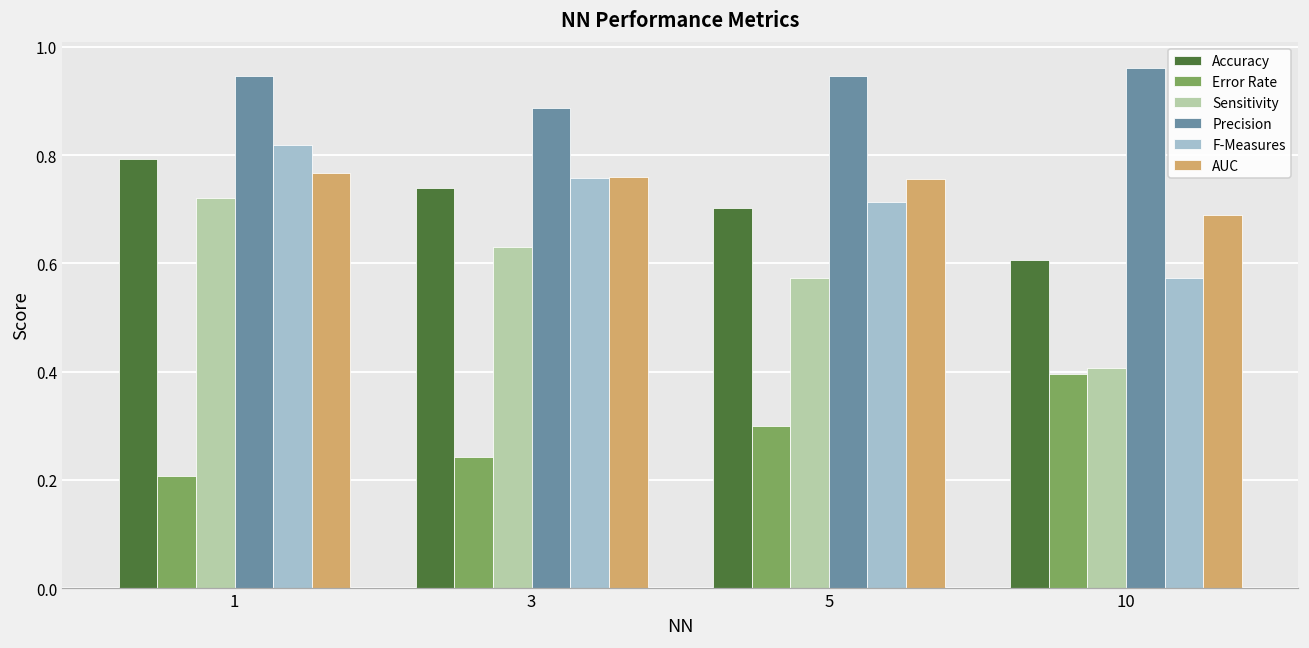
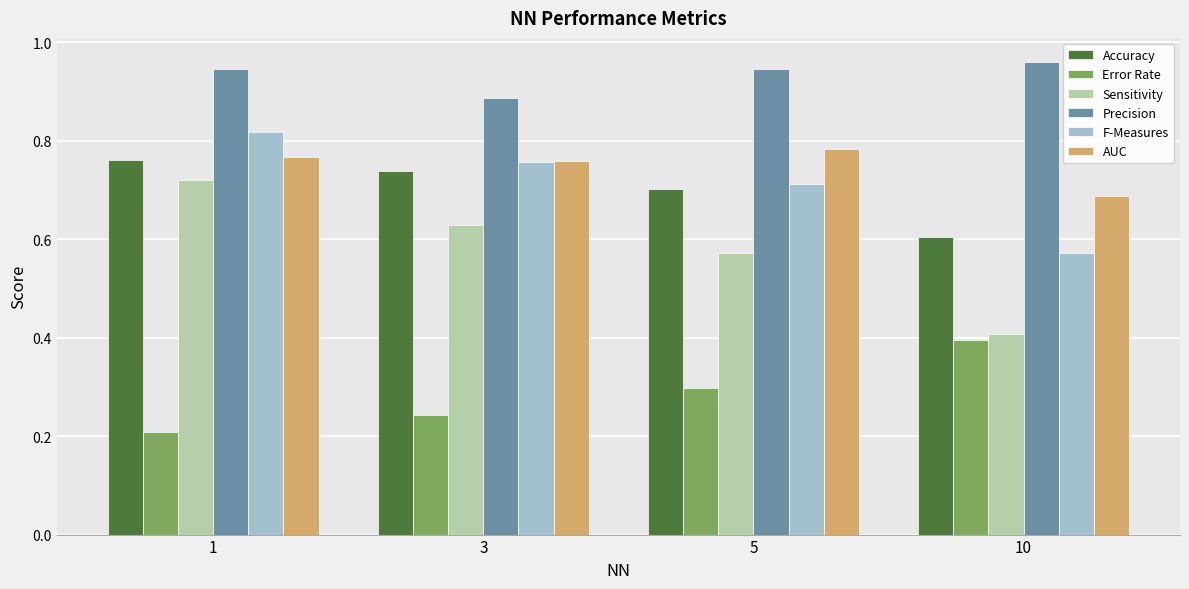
Accuracy, 1: 0.79 -> 0.76
AUC, 5: 0.76 -> 0.78
